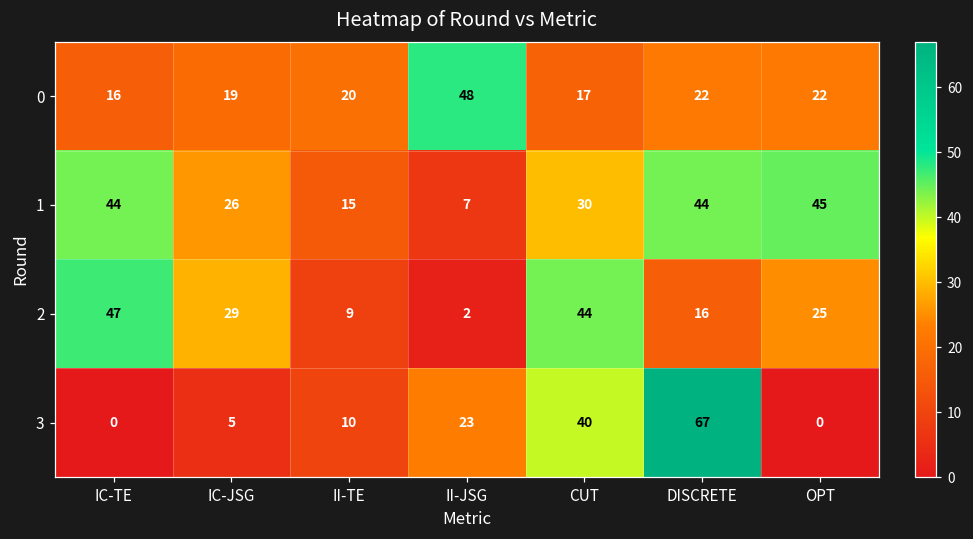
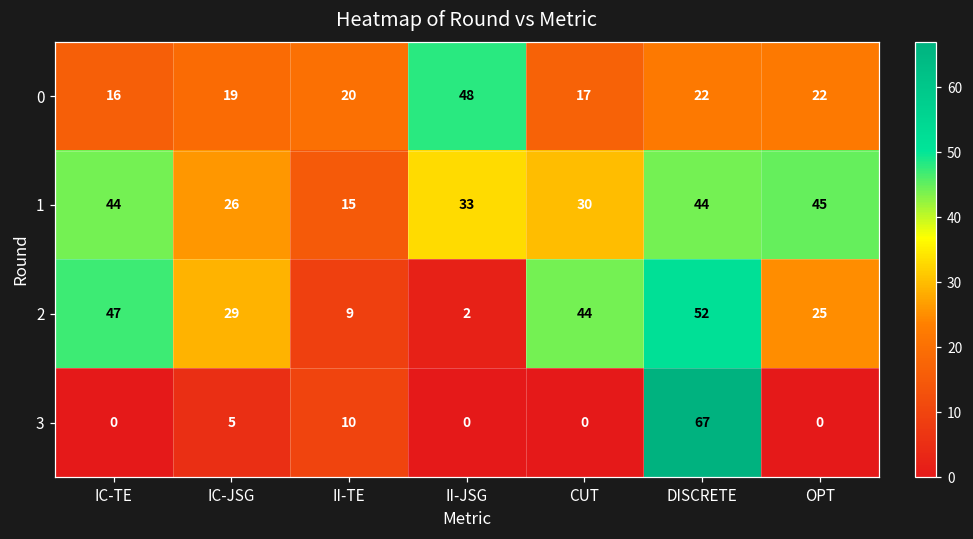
1, II-JSG: 7 -> 33
2, DISCRETE: 16 -> 52
3, II-JSG: 23 -> 0
3, CUT: 40 -> 0
